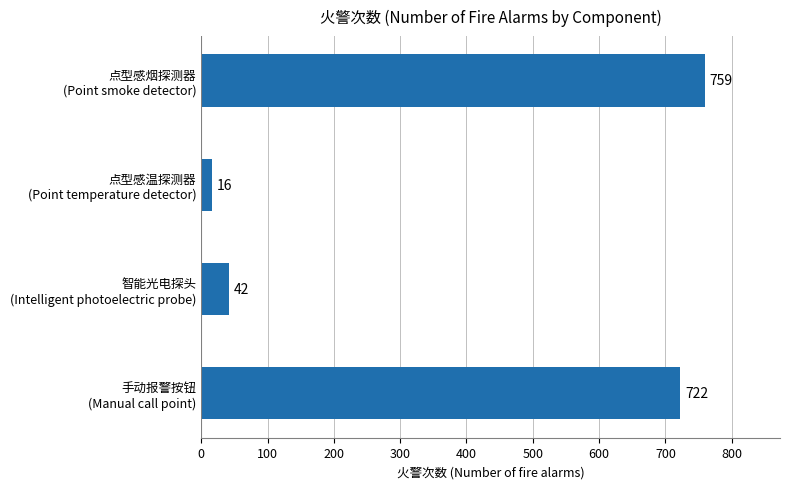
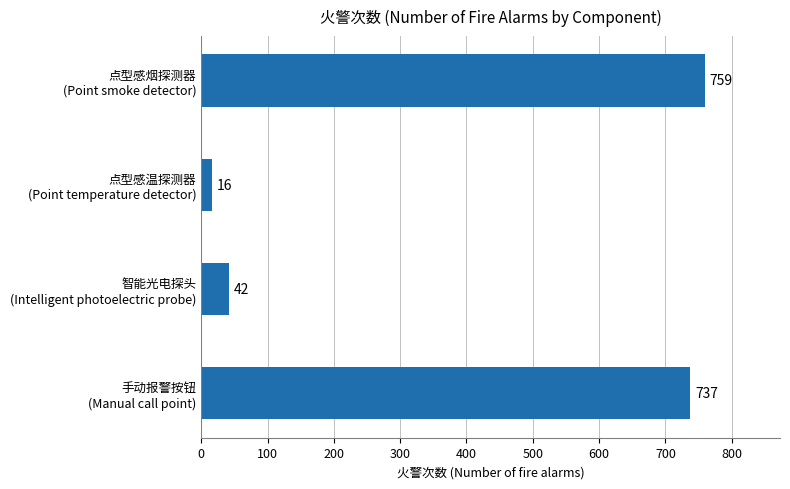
手动报警按钮 (Manual call point): 722 -> 737
